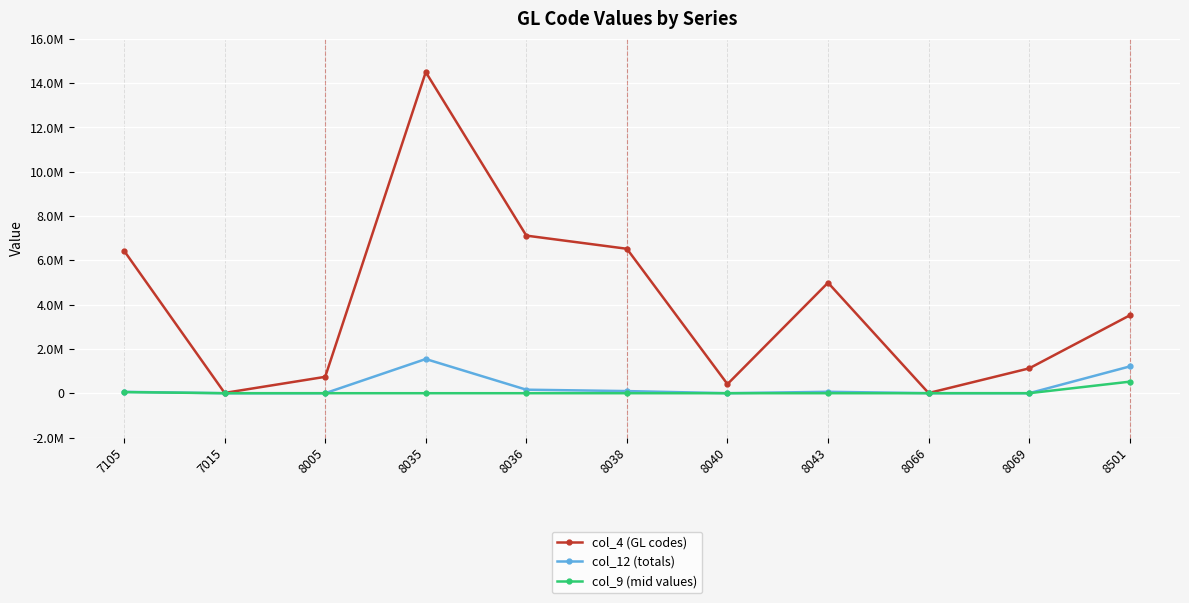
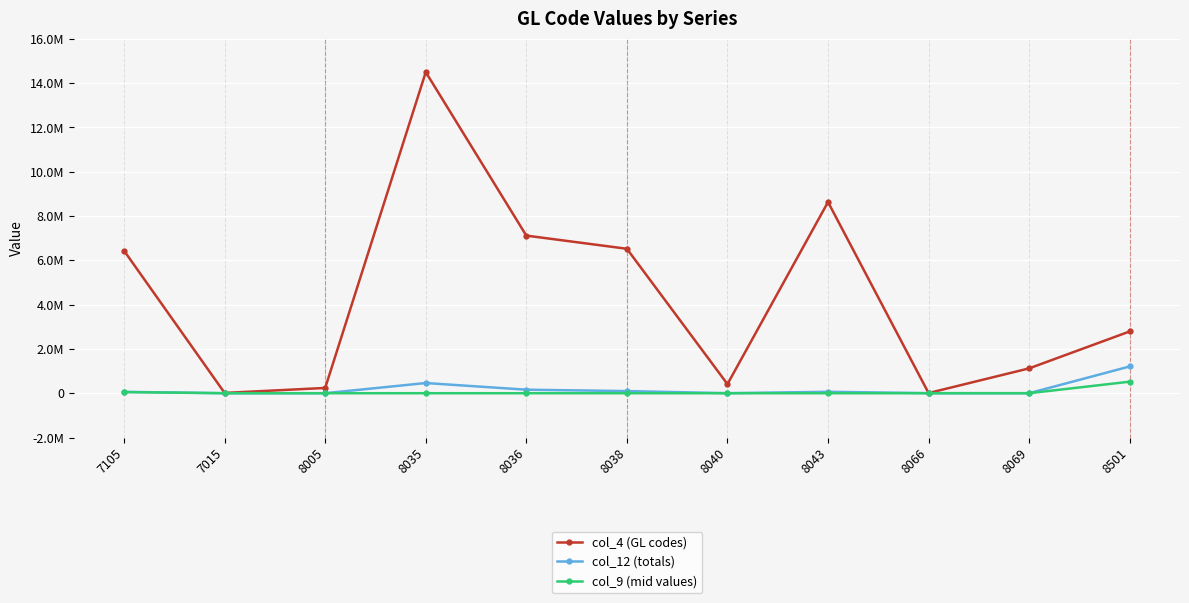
col_4 (GL codes), 8005: 700000 -> 200000
col_12 (totals), 8035: 1500000 -> 500000
col_4 (GL codes), 8043: 5000000 -> 8600000
col_4 (GL codes), 8501: 3500000 -> 2800000
